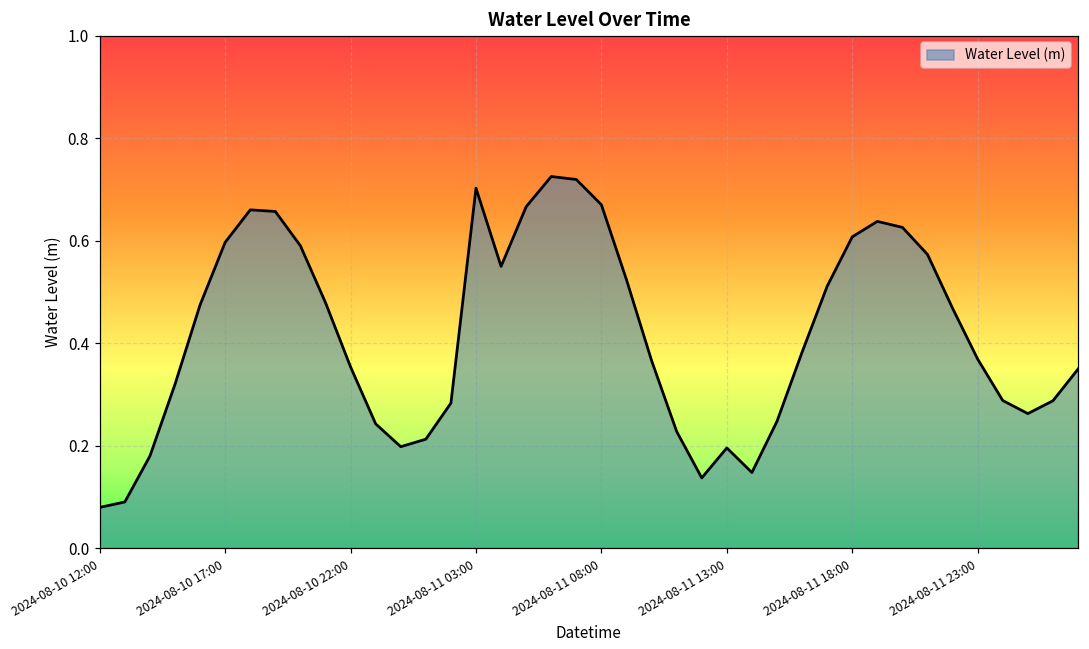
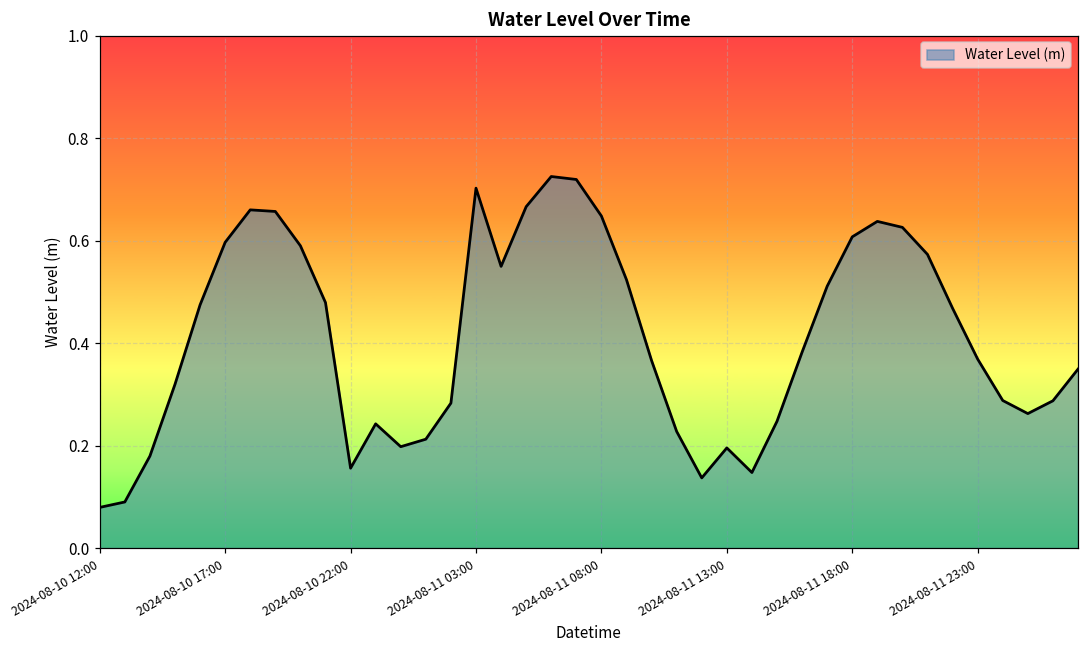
2024-08-10 22:00: 0.35 -> 0.16
2024-08-11 08:00: 0.67 -> 0.65
